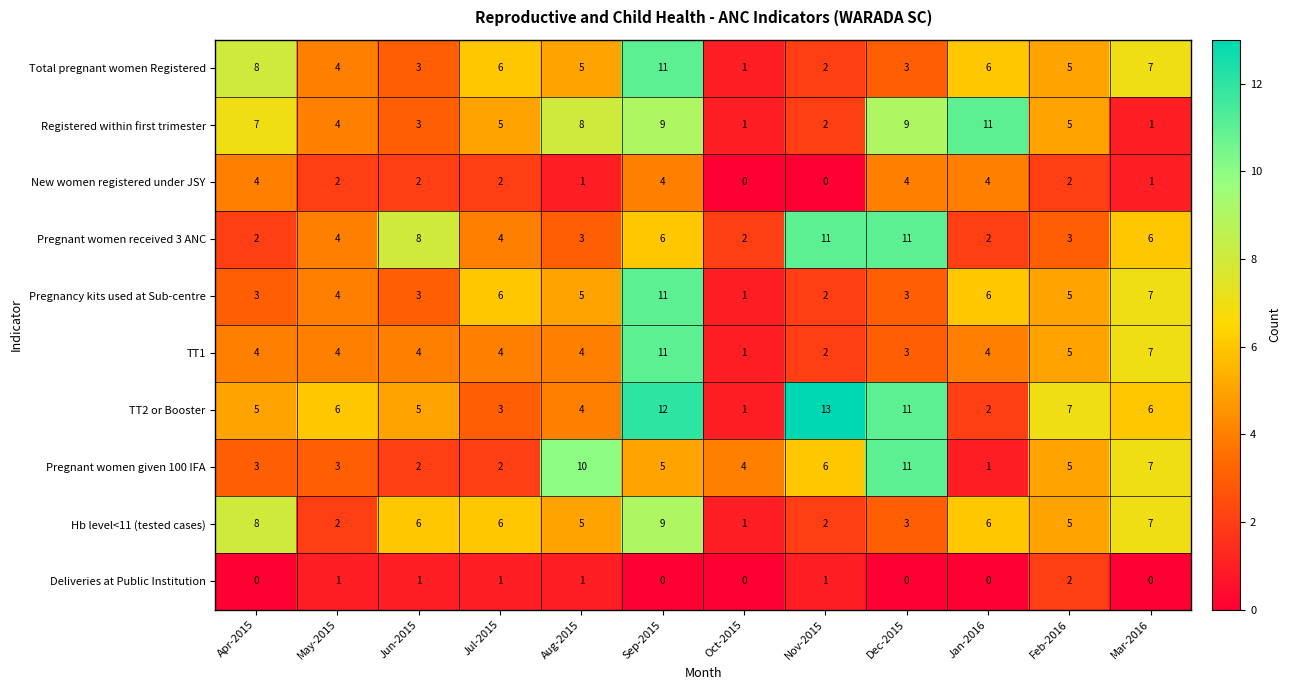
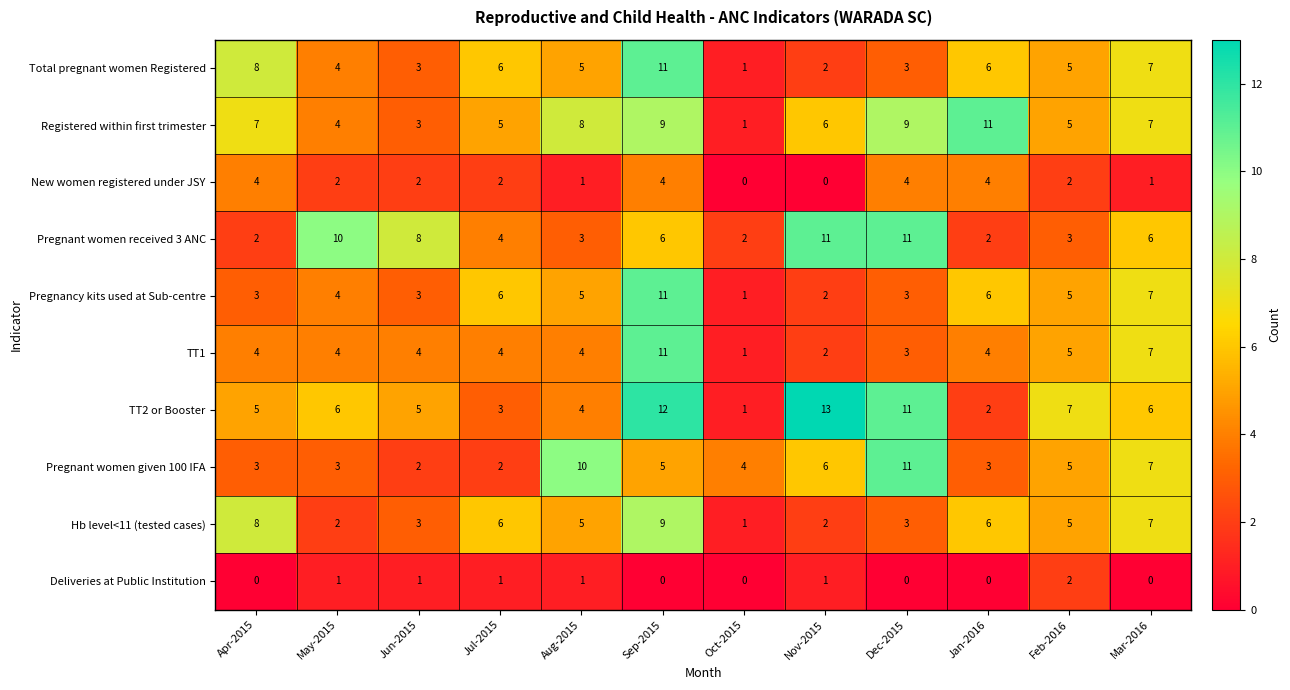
Registered within first trimester, Nov-2015: 2 -> 6
Registered within first trimester, Mar-2016: 1 -> 7
Pregnant women received 3 ANC, May-2015: 4 -> 10
Pregnant women given 100 IFA, Jan-2016: 1 -> 3
Hb level<11 (tested cases), Jun-2015: 6 -> 3
